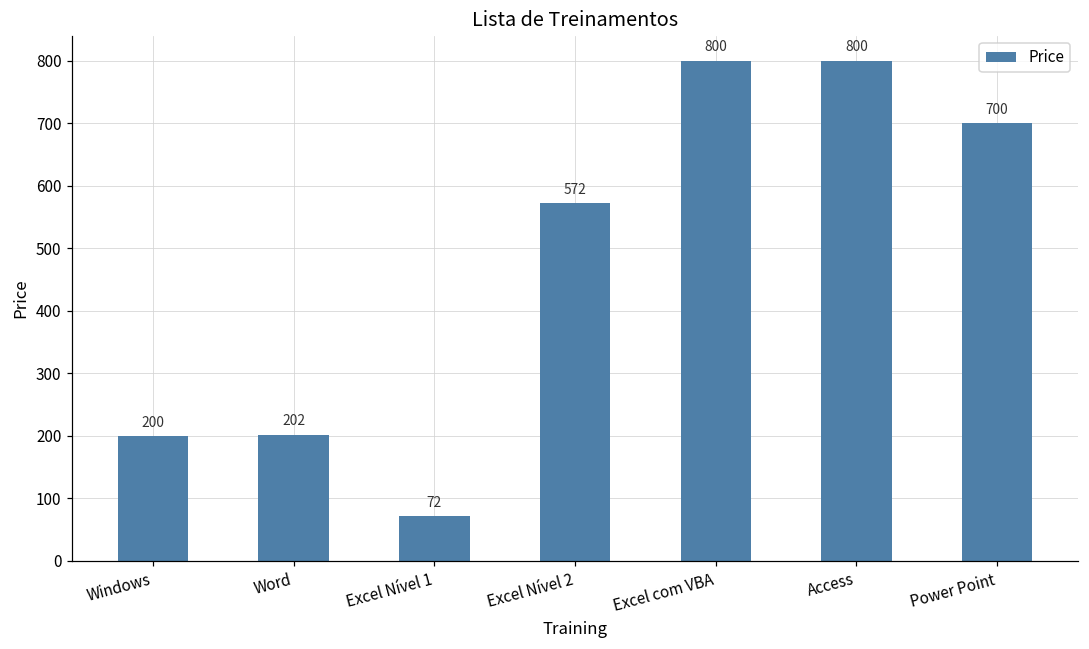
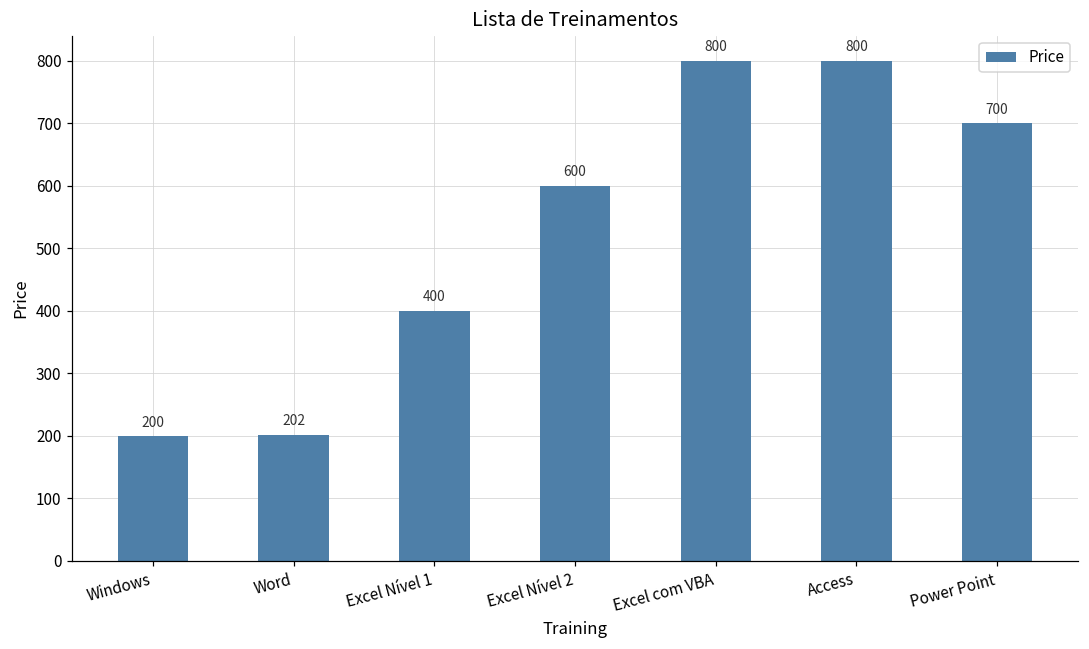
Excel Nível 1: 72 -> 400
Excel Nível 2: 572 -> 600
